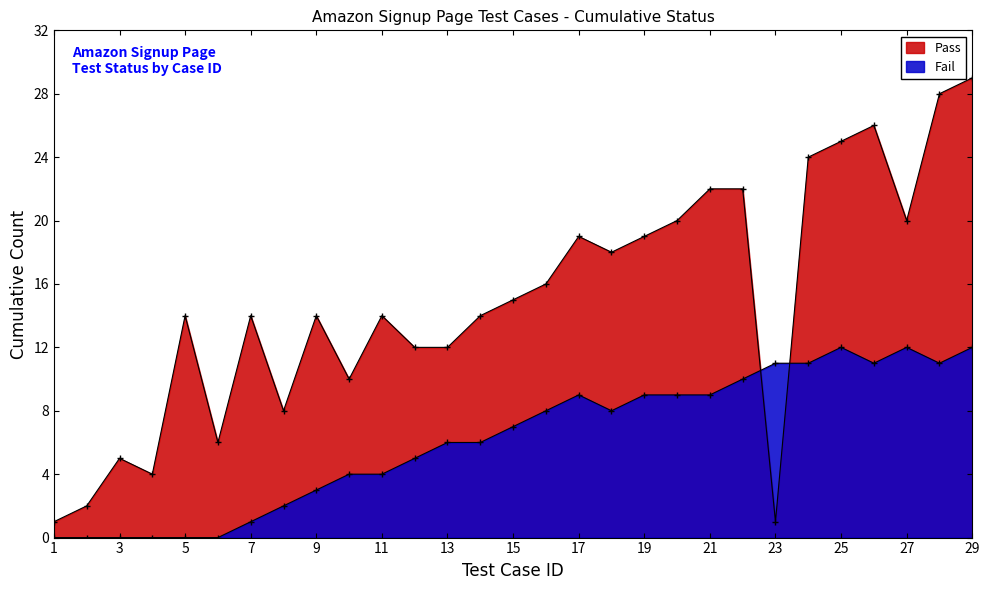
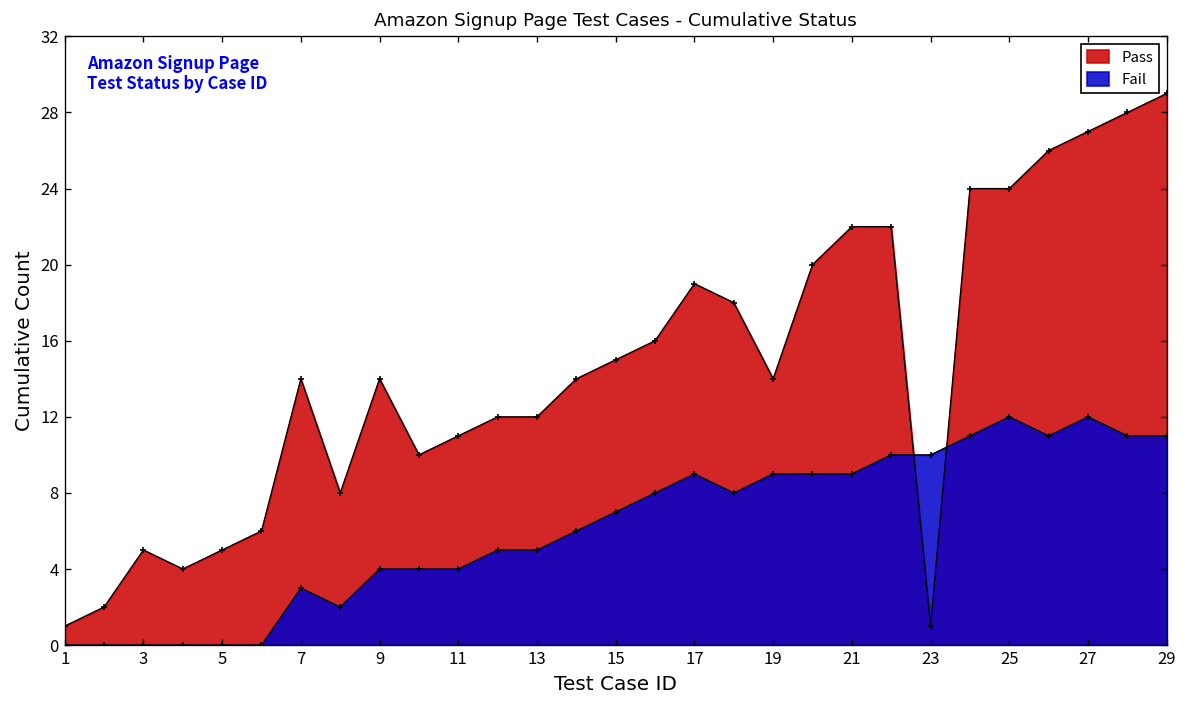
Pass, 5: 14 -> 5
Fail, 7: 1 -> 3
Fail, 9: 3 -> 4
Pass, 11: 14 -> 11
Fail, 13: 6 -> 5
Pass, 19: 19 -> 14
Fail, 23: 11 -> 10
Pass, 25: 25 -> 24
Pass, 27: 20 -> 27
Fail, 29: 12 -> 11
